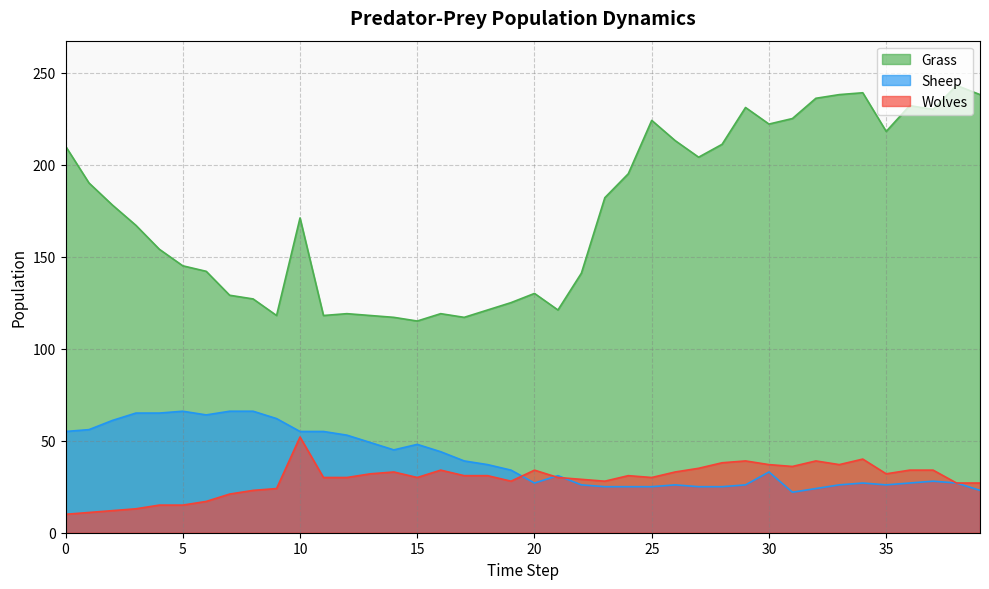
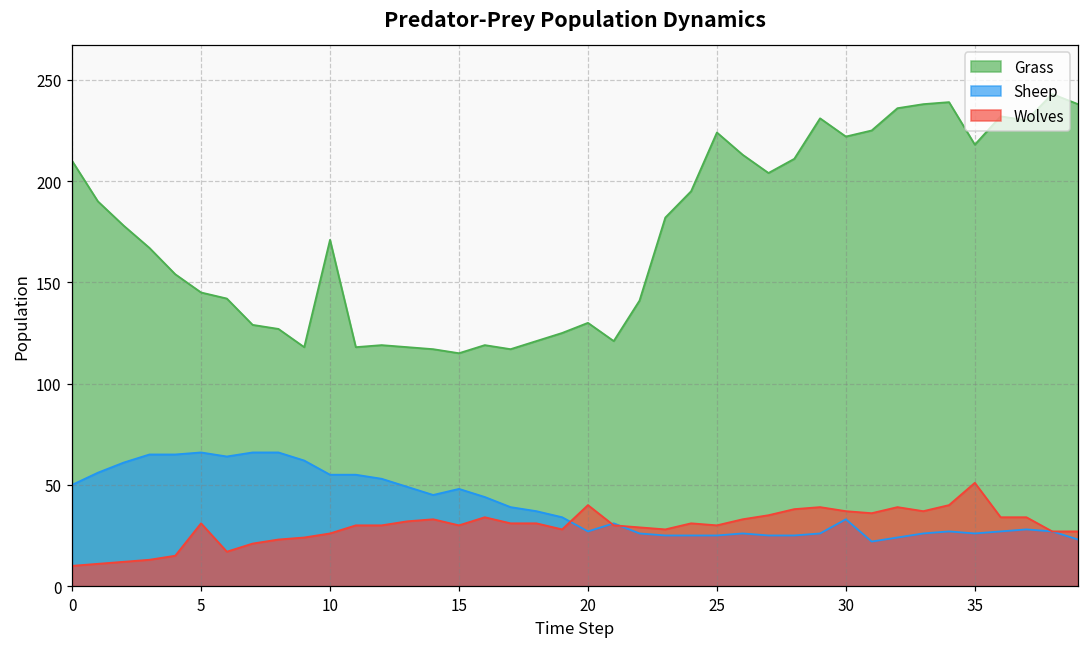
Sheep, 0: 55 -> 50
Wolves, 5: 15 -> 31
Wolves, 10: 52 -> 26
Wolves, 20: 34 -> 40
Wolves, 35: 32 -> 51
